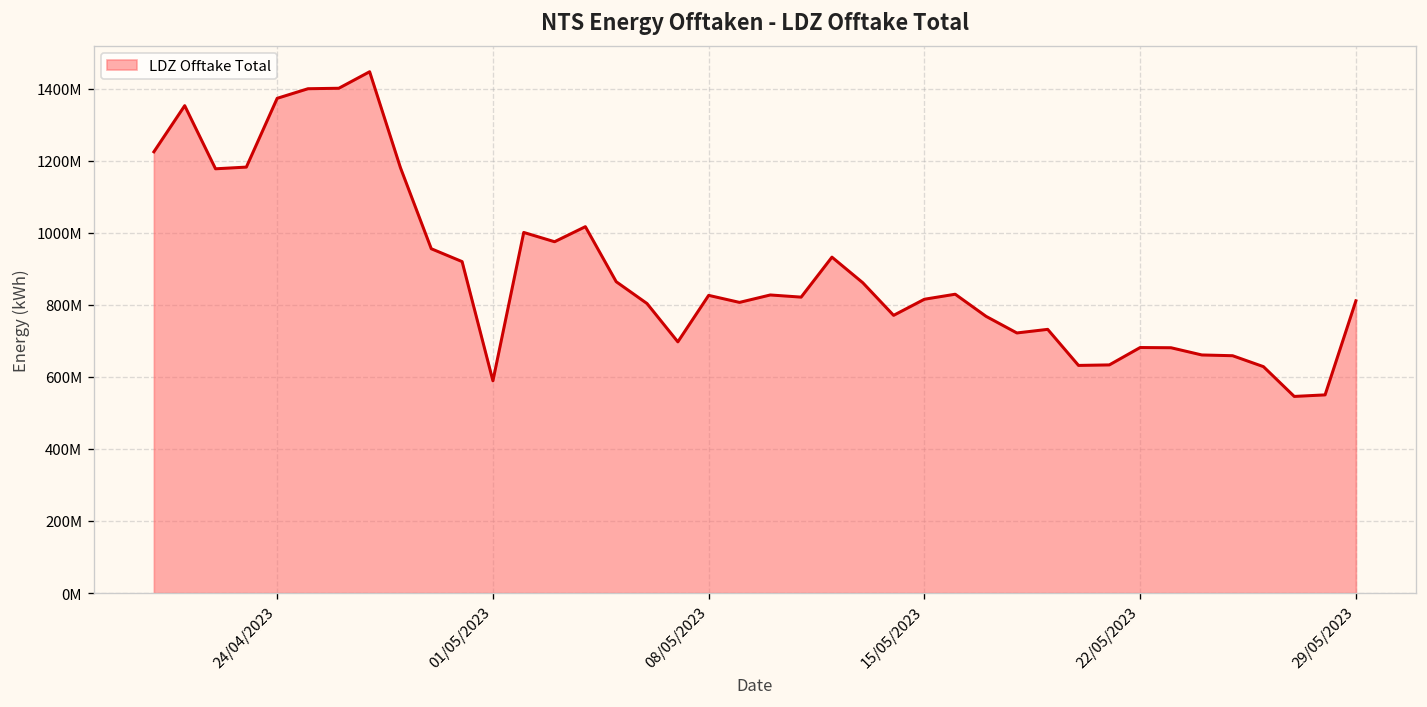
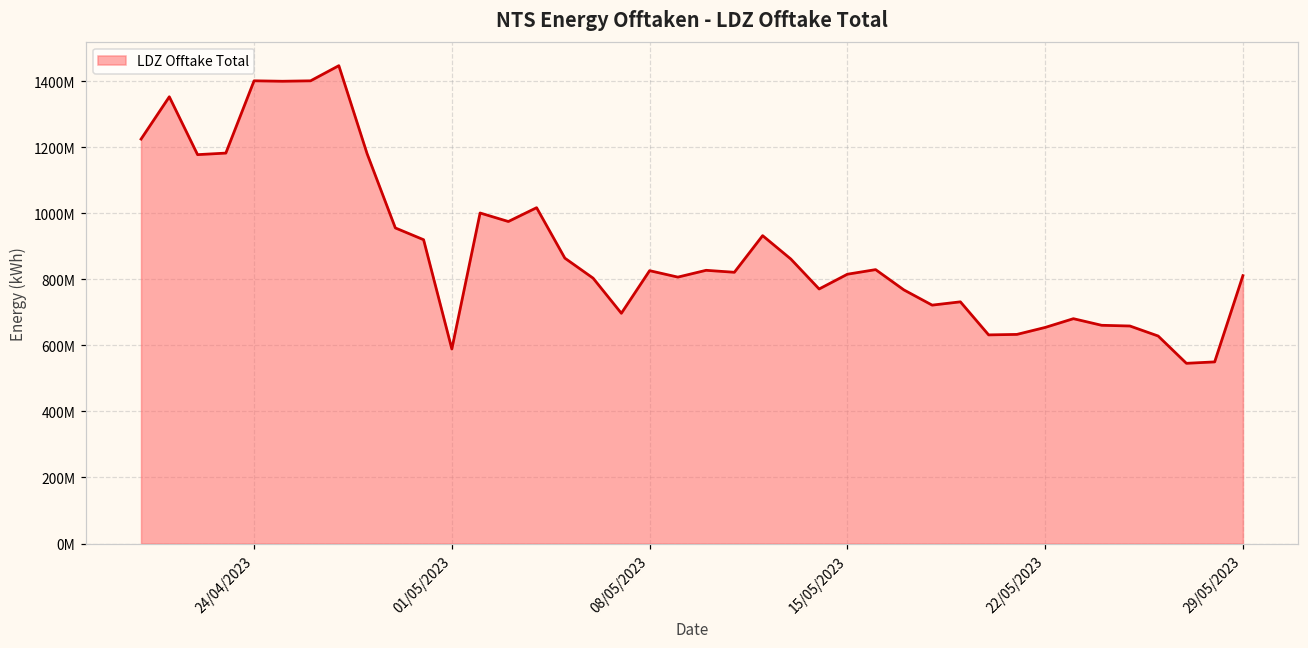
24/04/2023: 1370000000 -> 1400000000
22/05/2023: 680000000 -> 650000000
